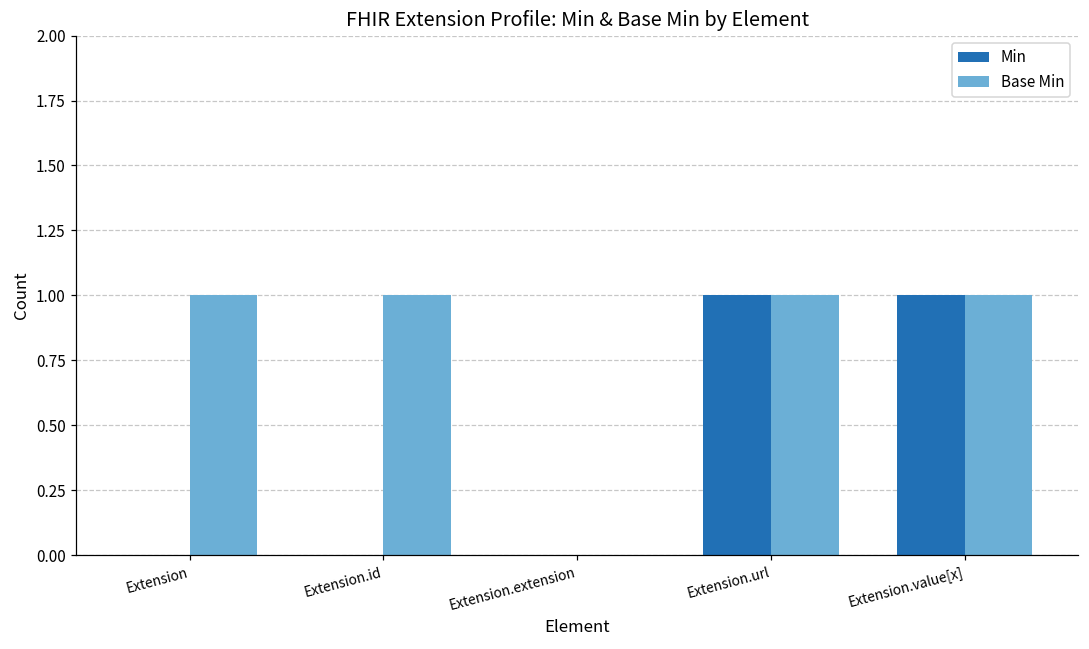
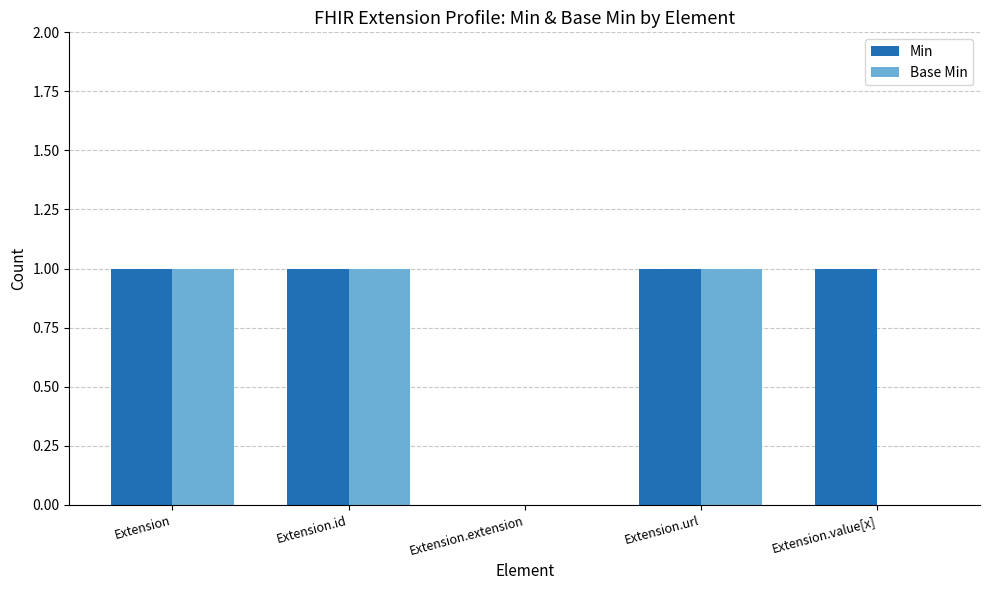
Min, Extension: 0 -> 1
Min, Extension.id: 0 -> 1
Base Min, Extension.value[x]: 1 -> 0
